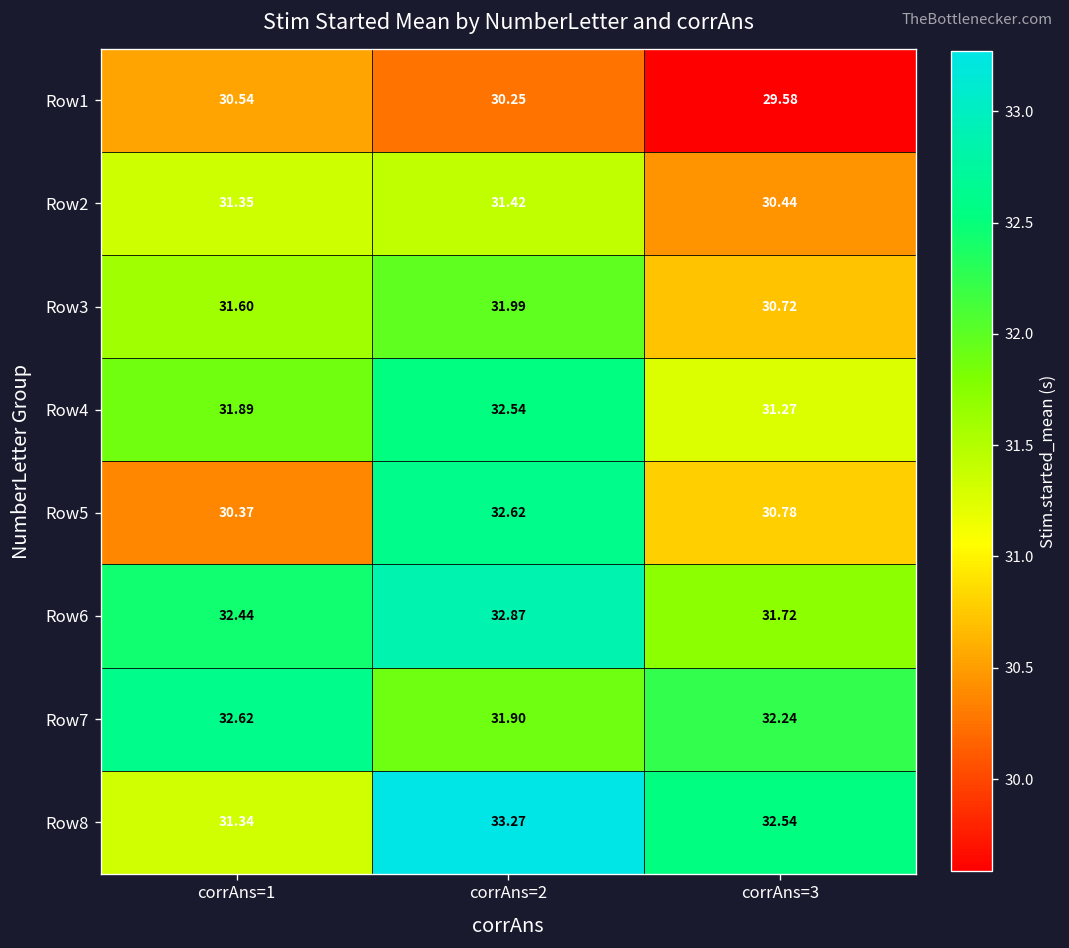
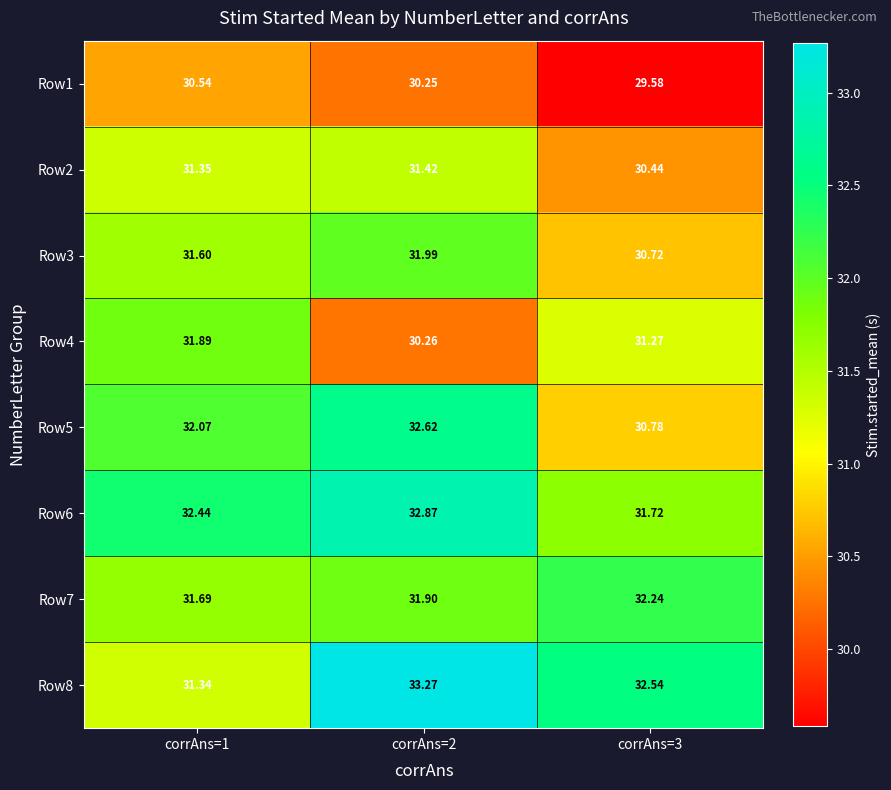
Row4, corrAns=2: 32.54 -> 30.26
Row5, corrAns=1: 30.37 -> 32.07
Row7, corrAns=1: 32.62 -> 31.69
